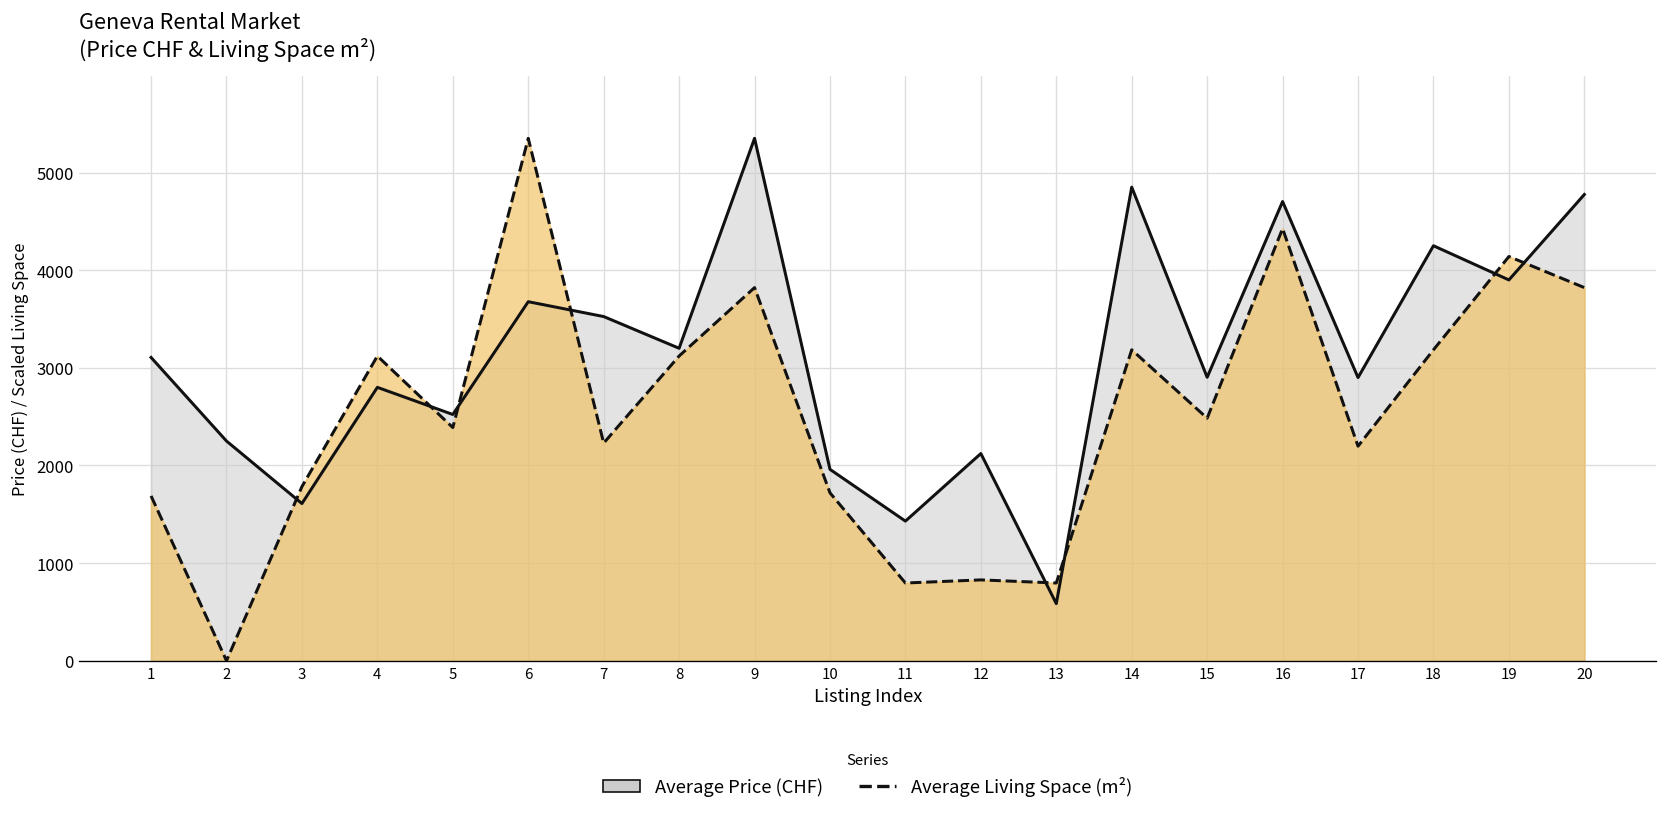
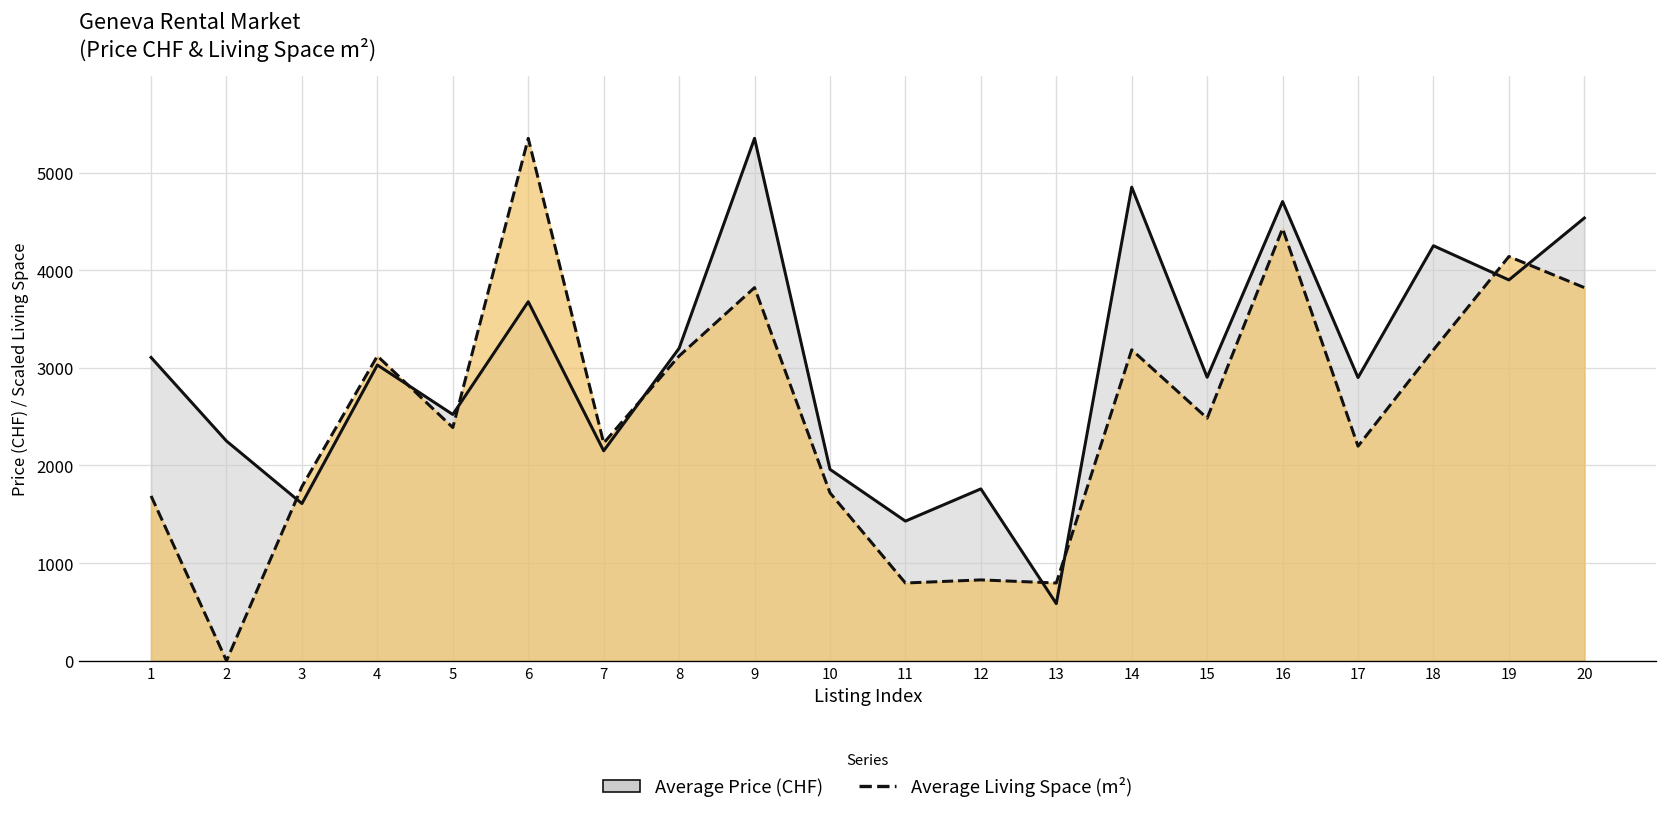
Average Price (CHF), 4: 2800 -> 3000
Average Price (CHF), 7: 3500 -> 2200
Average Price (CHF), 12: 2100 -> 1800
Average Price (CHF), 20: 4800 -> 4500
